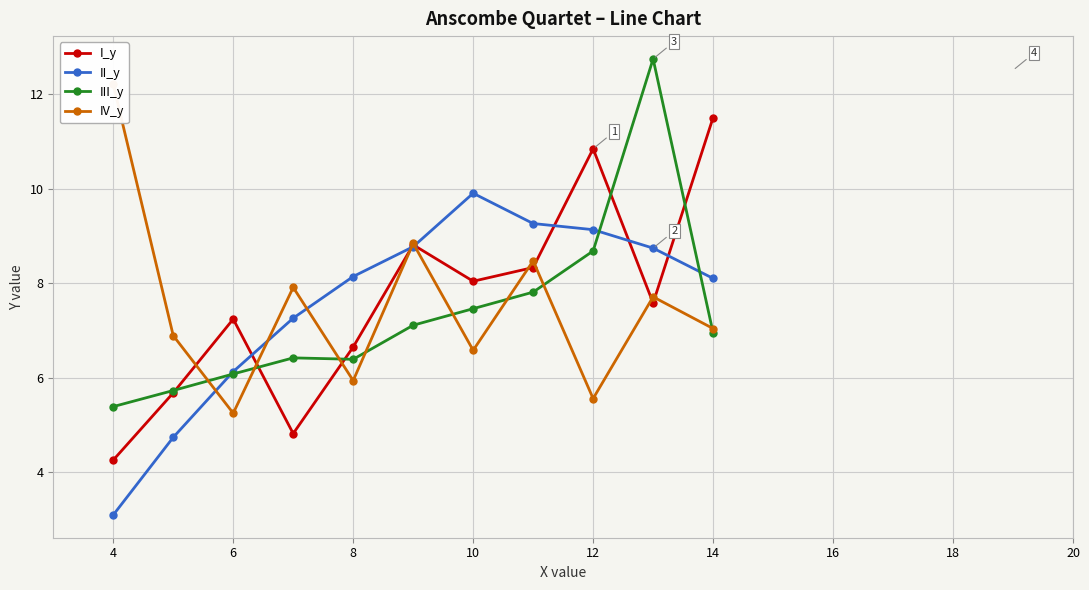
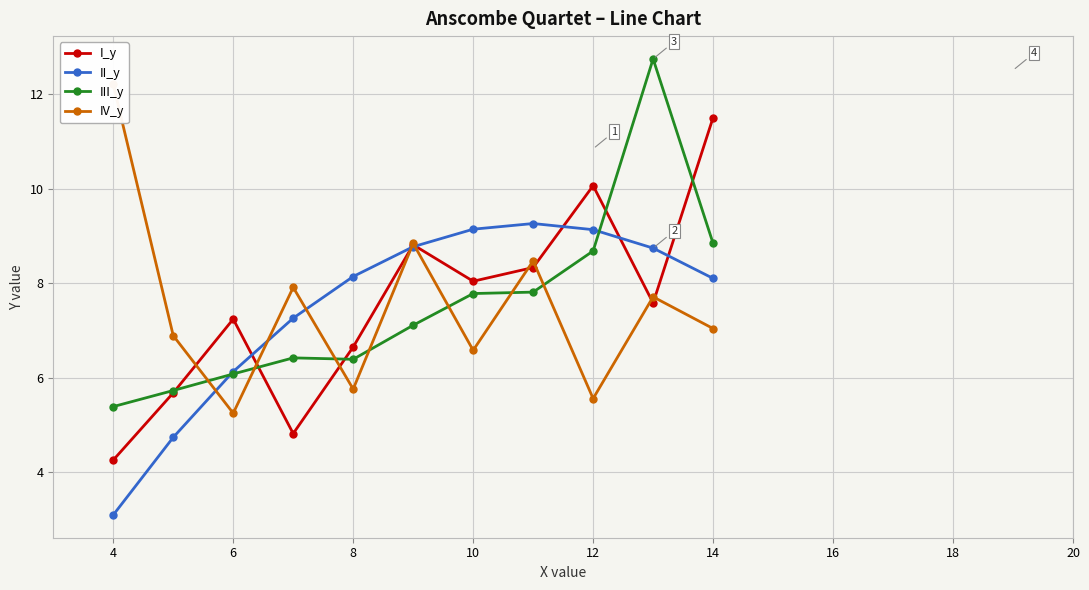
IV_y, 8: 5.9 -> 5.8
II_y, 10: 9.9 -> 9.1
III_y, 10: 7.5 -> 7.8
I_y, 12: 10.8 -> 10.1
III_y, 14: 7.0 -> 8.8
